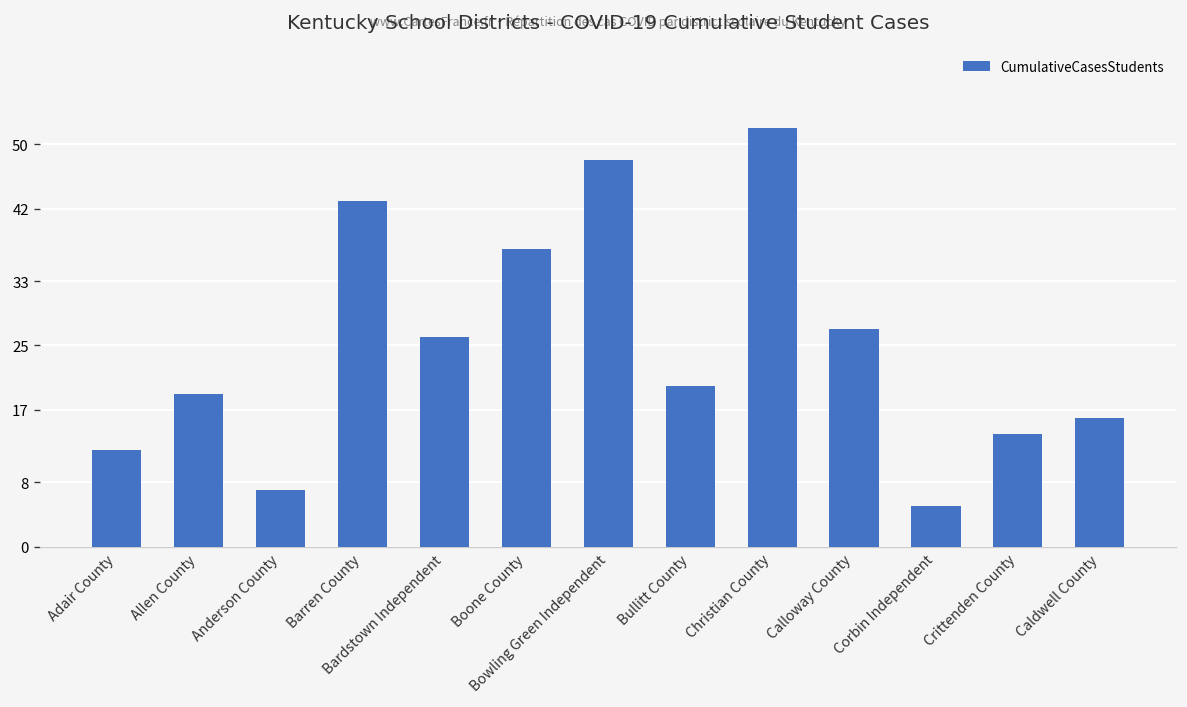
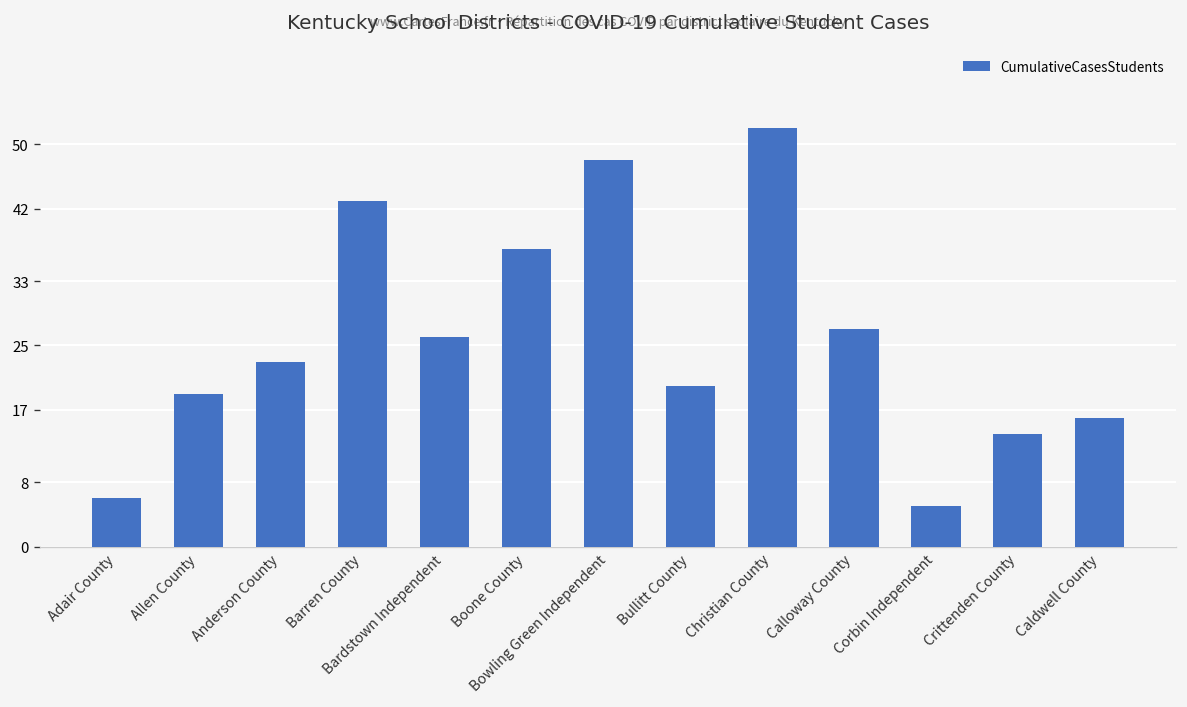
Adair County: 12 -> 6
Anderson County: 7 -> 23
